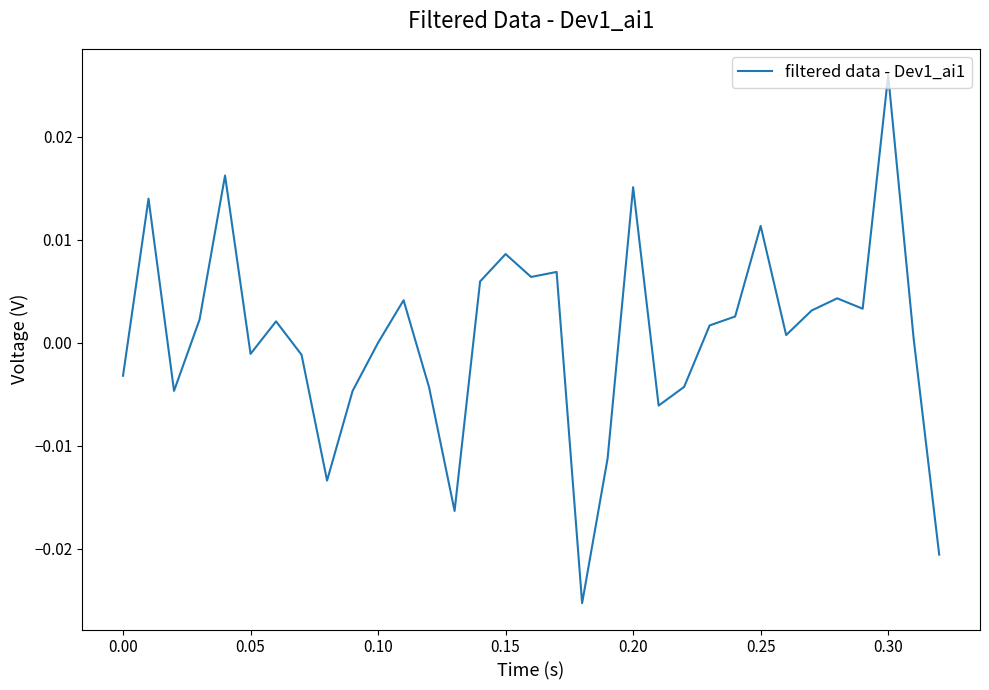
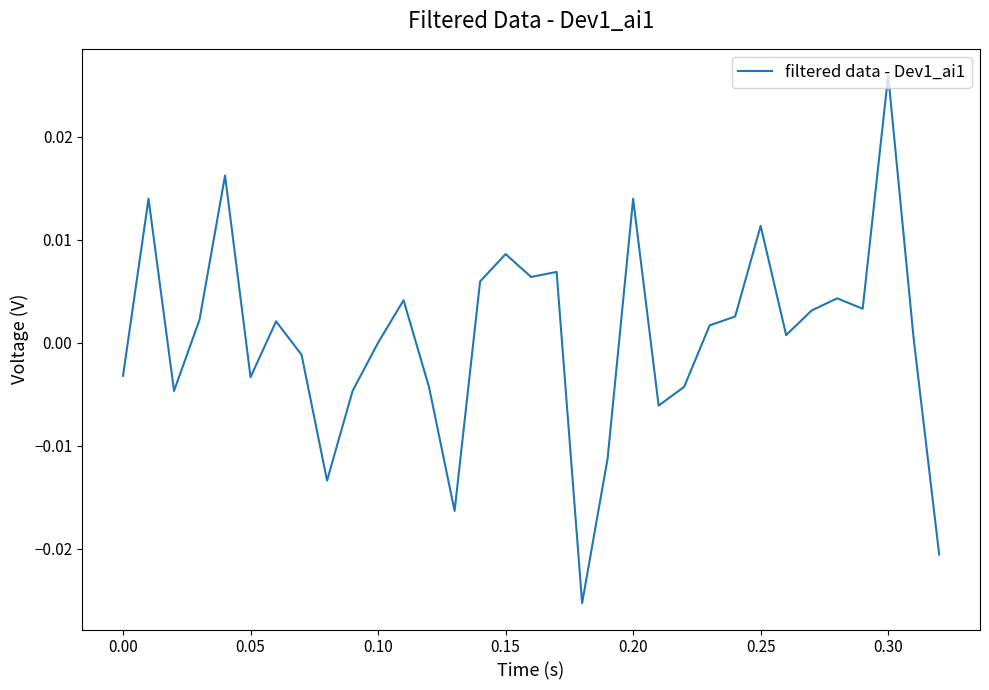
0.05: -0.0011 -> -0.0034
0.20: 0.0151 -> 0.0140
